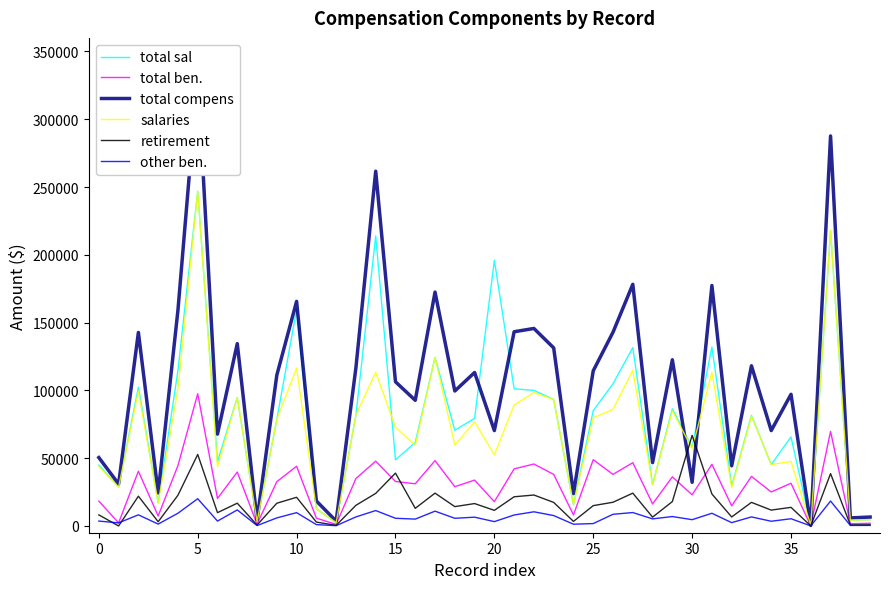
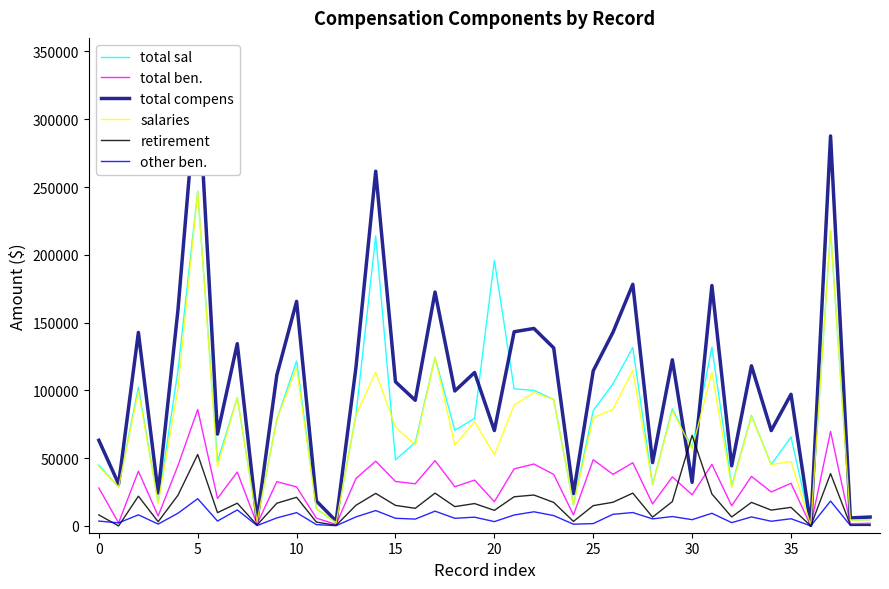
total ben., 0: 18000 -> 28000
total compens, 0: 50000 -> 63000
total ben., 5: 97000 -> 86000
total sal, 10: 160000 -> 122000
total ben., 10: 44000 -> 29000
retirement, 15: 39000 -> 15000
